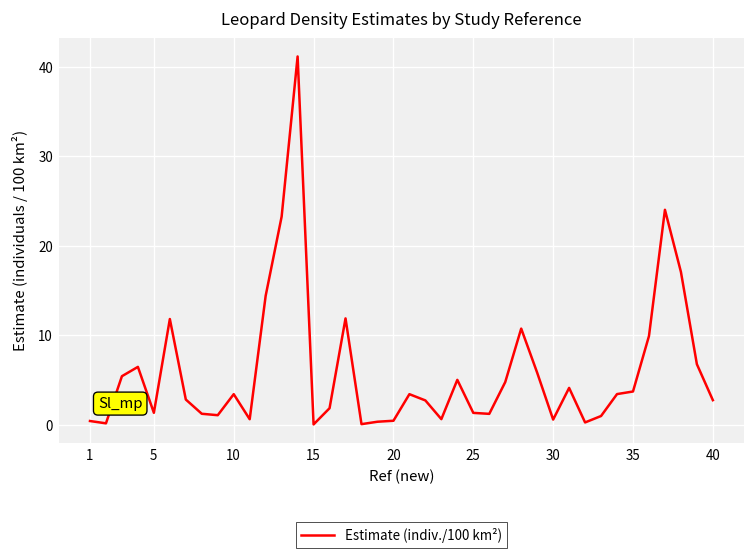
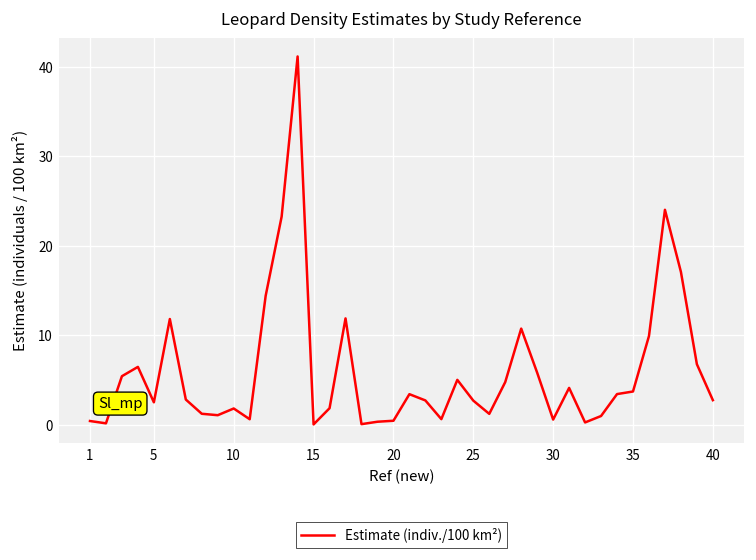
5: 1 -> 2
10: 3 -> 2
25: 1 -> 3
